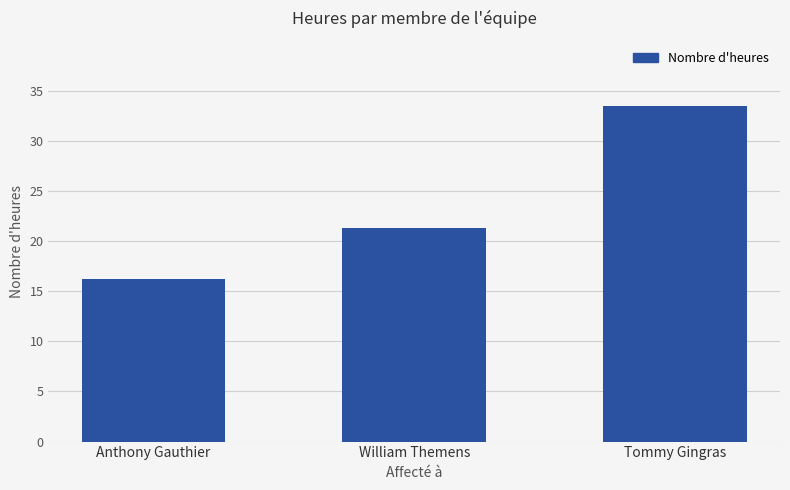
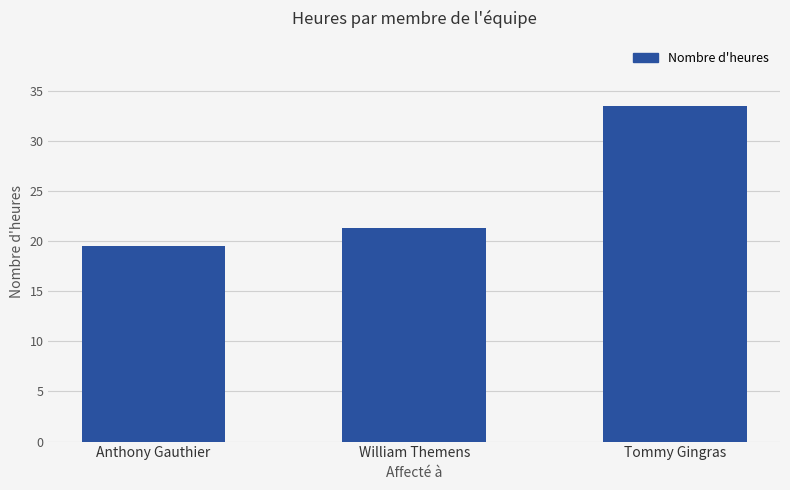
Anthony Gauthier: 16.2 -> 19.5
